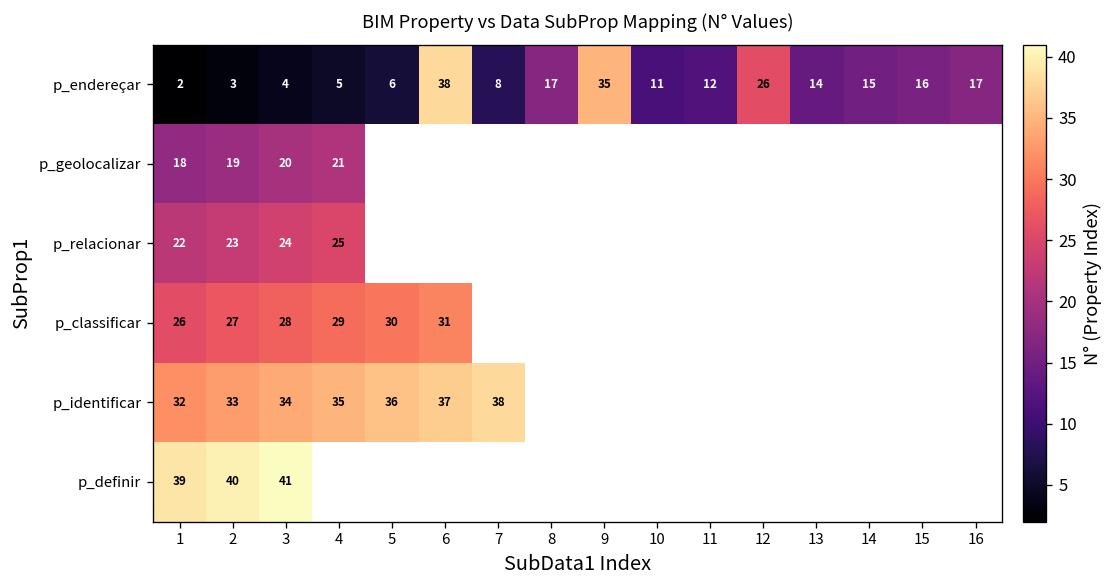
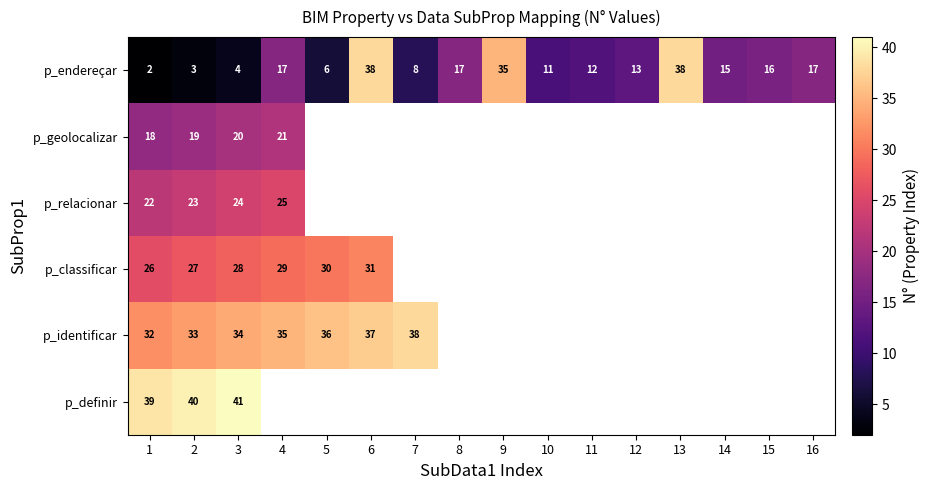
p_endereçar, 4: 5 -> 17
p_endereçar, 12: 26 -> 13
p_endereçar, 13: 14 -> 38
